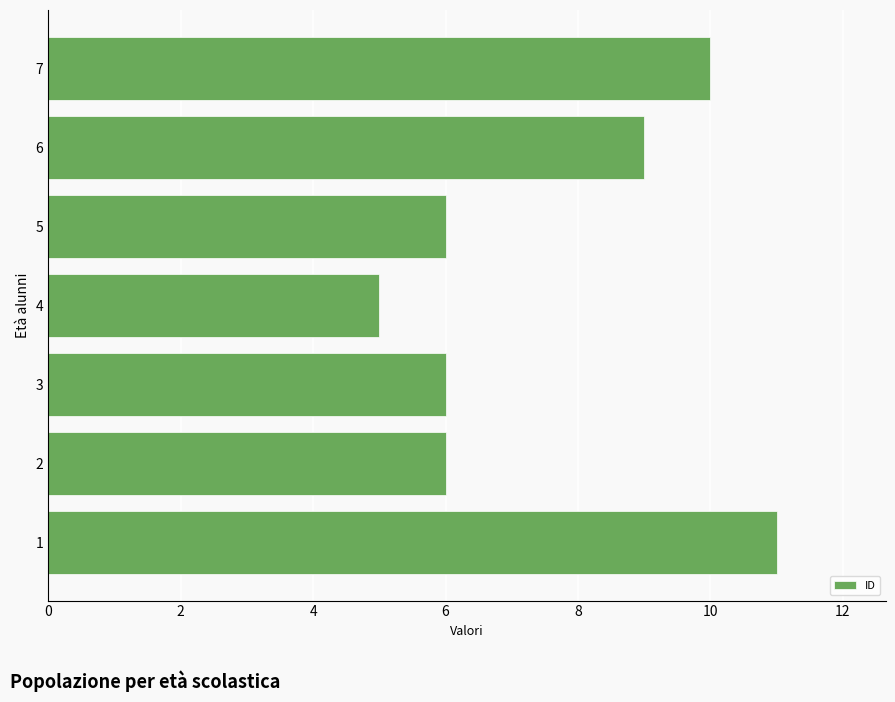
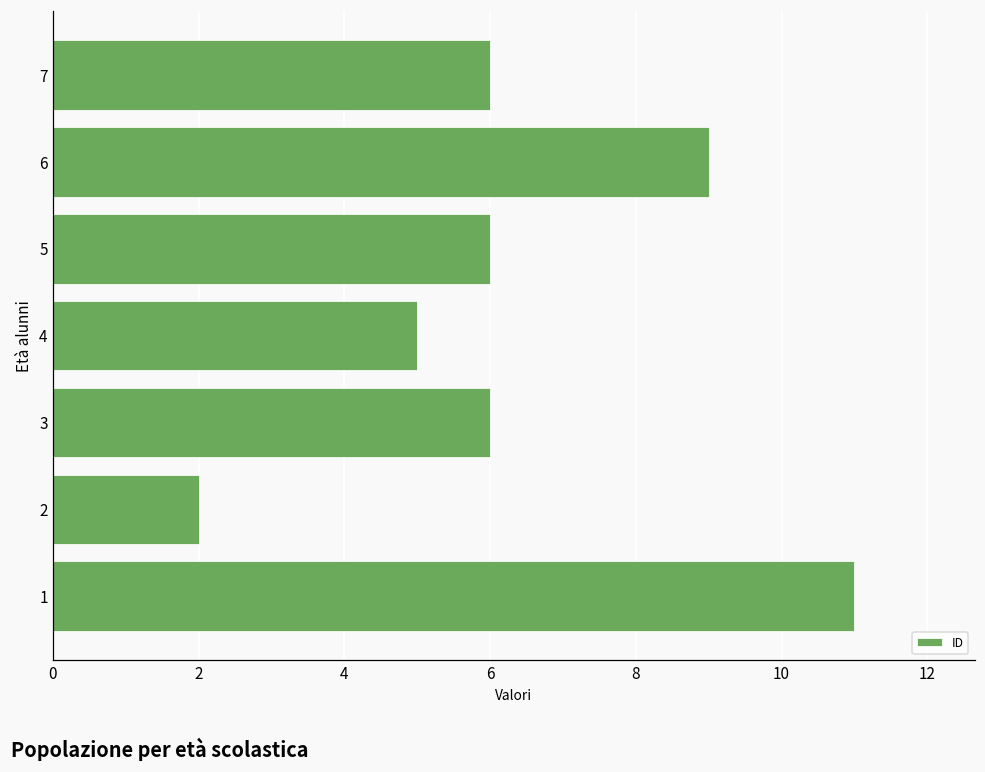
7: 10 -> 6
2: 6 -> 2
